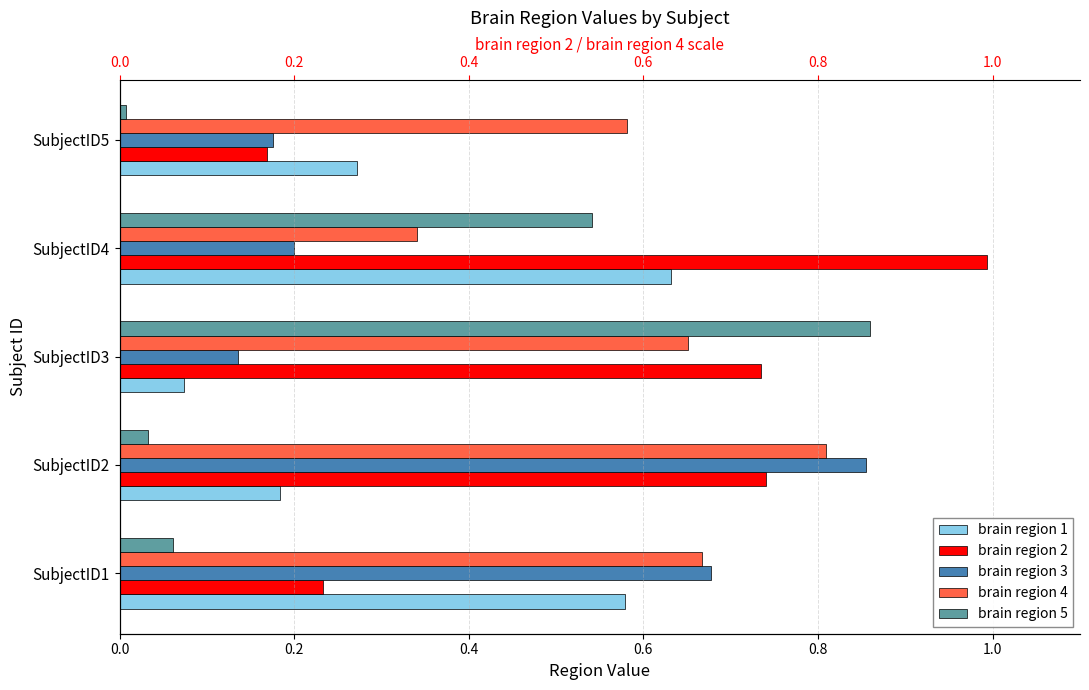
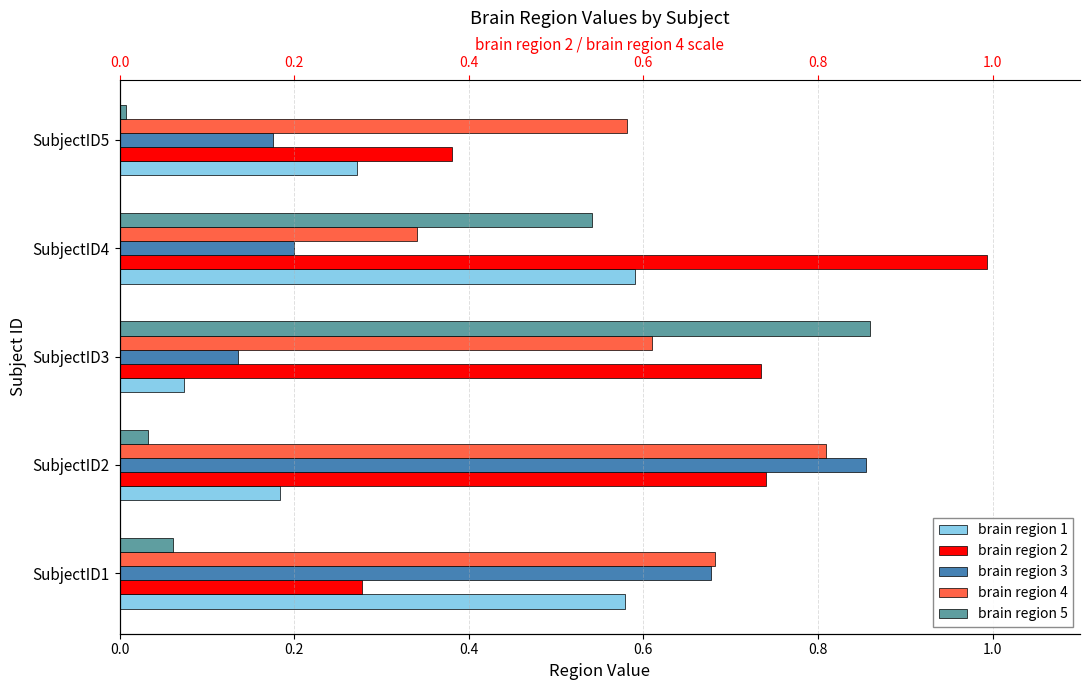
brain region 2, SubjectID5: 0.17 -> 0.38
brain region 1, SubjectID4: 0.63 -> 0.59
brain region 4, SubjectID3: 0.65 -> 0.61
brain region 4, SubjectID1: 0.67 -> 0.68
brain region 2, SubjectID1: 0.23 -> 0.28
